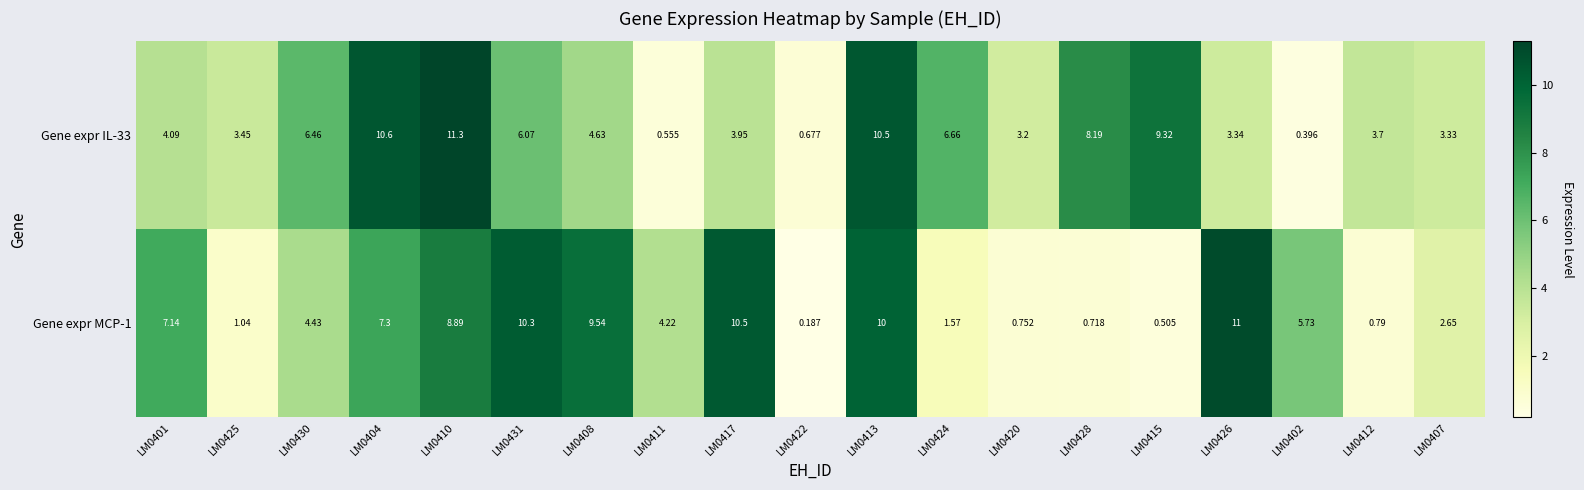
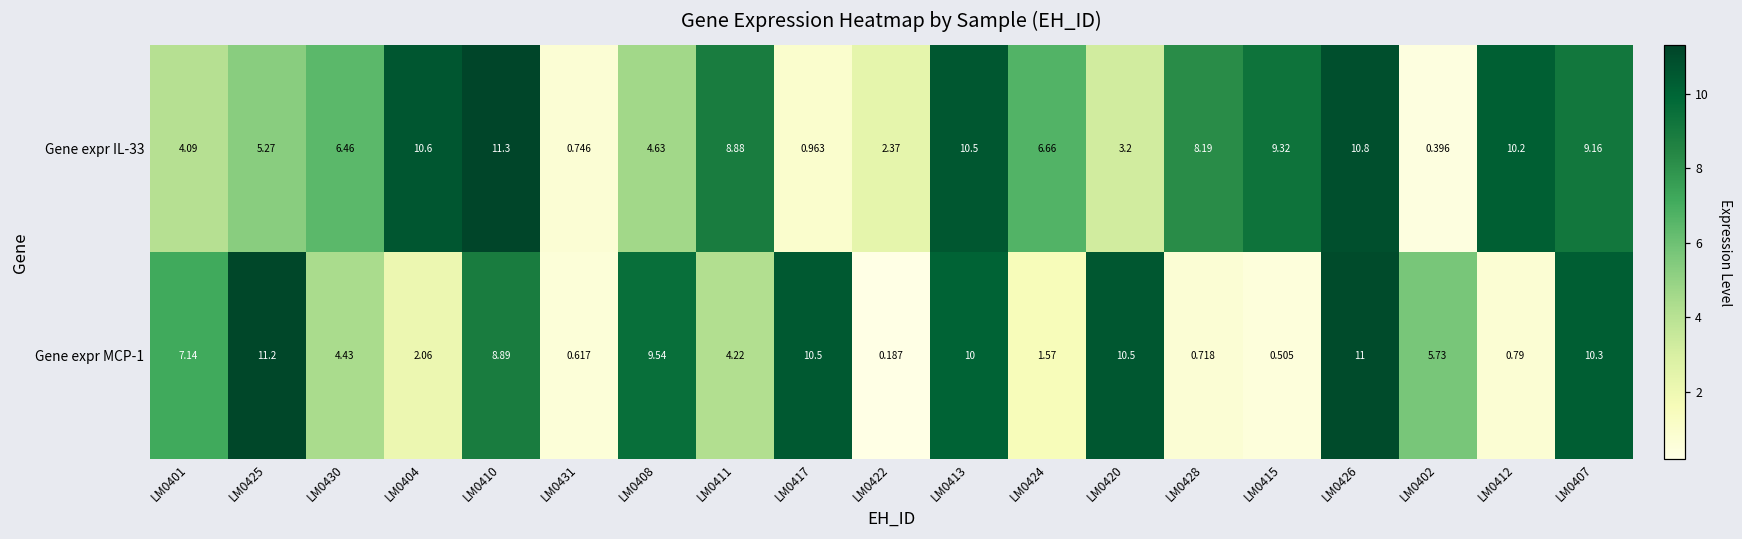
Gene expr IL-33, LM0425: 3.45 -> 5.27
Gene expr IL-33, LM0431: 6.07 -> 0.746
Gene expr IL-33, LM0411: 0.555 -> 8.88
Gene expr IL-33, LM0417: 3.95 -> 0.963
Gene expr IL-33, LM0422: 0.677 -> 2.37
Gene expr IL-33, LM0426: 3.34 -> 10.8
Gene expr IL-33, LM0412: 3.7 -> 10.2
Gene expr IL-33, LM0407: 3.33 -> 9.16
Gene expr MCP-1, LM0425: 1.04 -> 11.2
Gene expr MCP-1, LM0404: 7.3 -> 2.06
Gene expr MCP-1, LM0431: 10.3 -> 0.617
Gene expr MCP-1, LM0420: 0.752 -> 10.5
Gene expr MCP-1, LM0407: 2.65 -> 10.3
